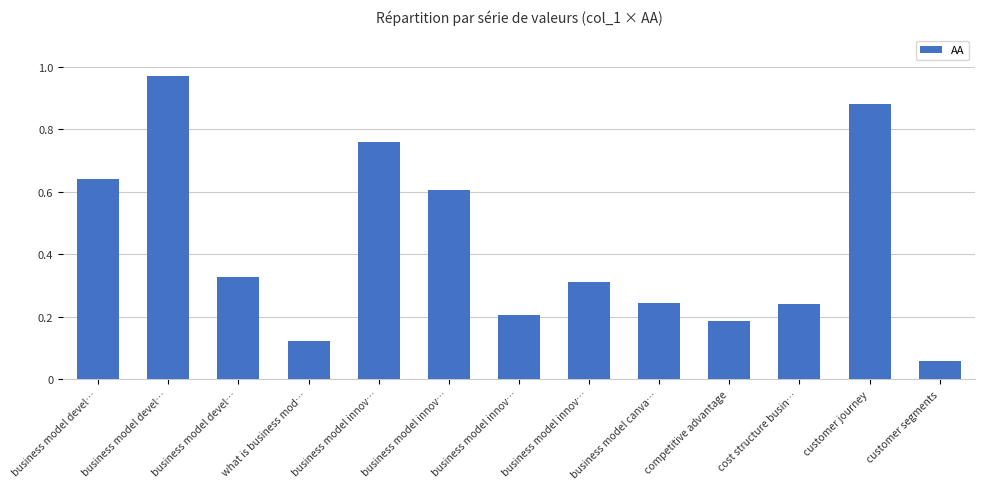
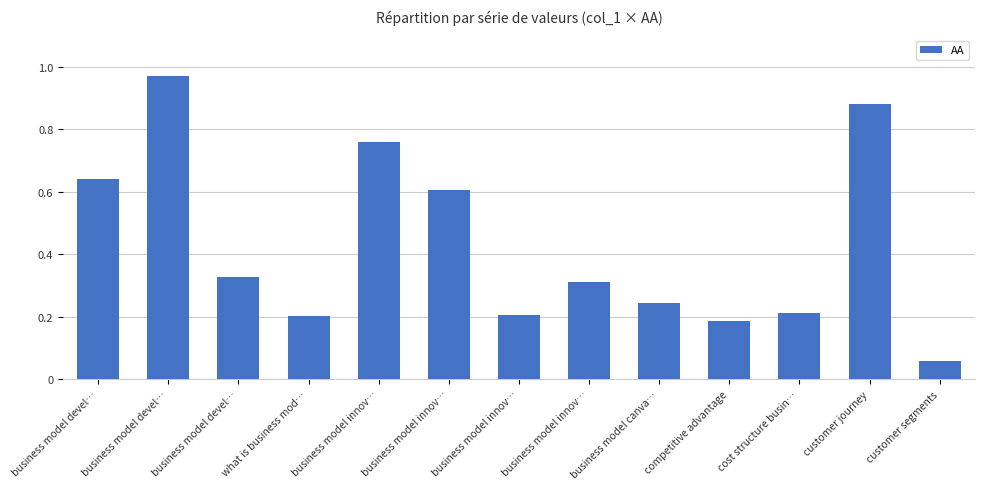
what is business mod…: 0.12 -> 0.20
cost structure busin…: 0.24 -> 0.21
